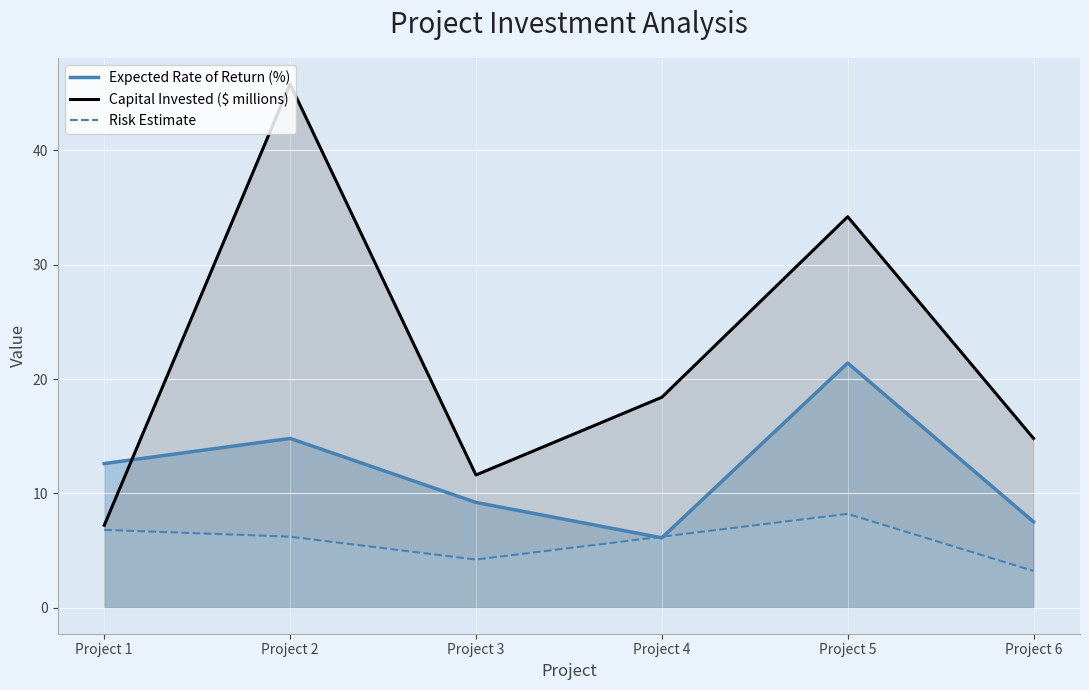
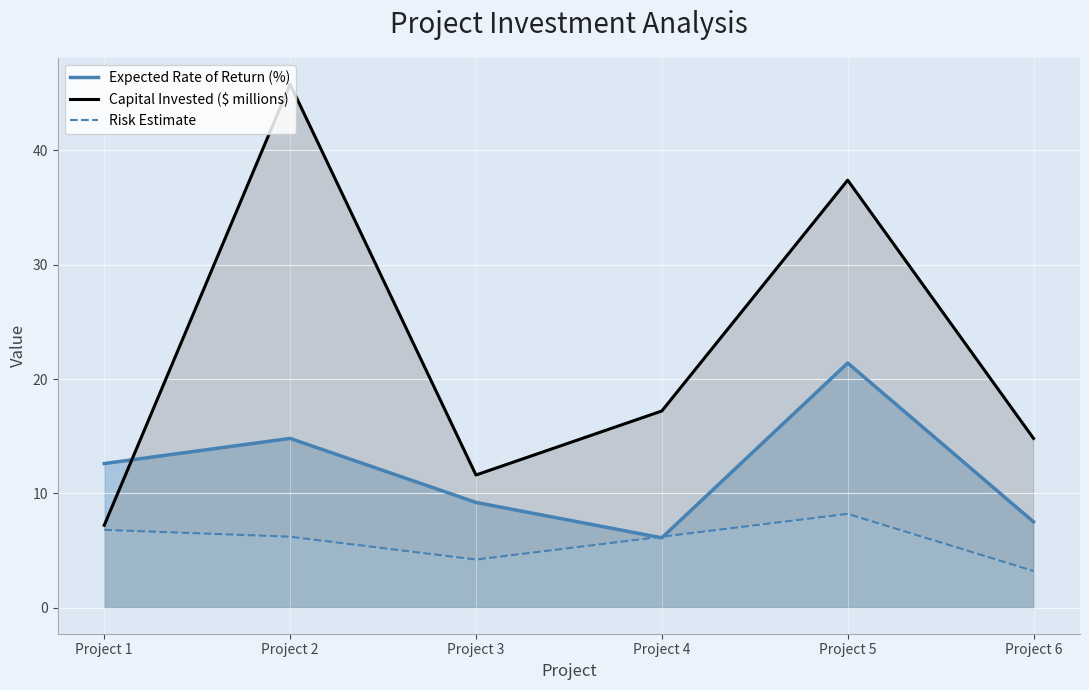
Capital Invested ($ millions), Project 4: 18.4 -> 17.2
Capital Invested ($ millions), Project 5: 34.2 -> 37.4
